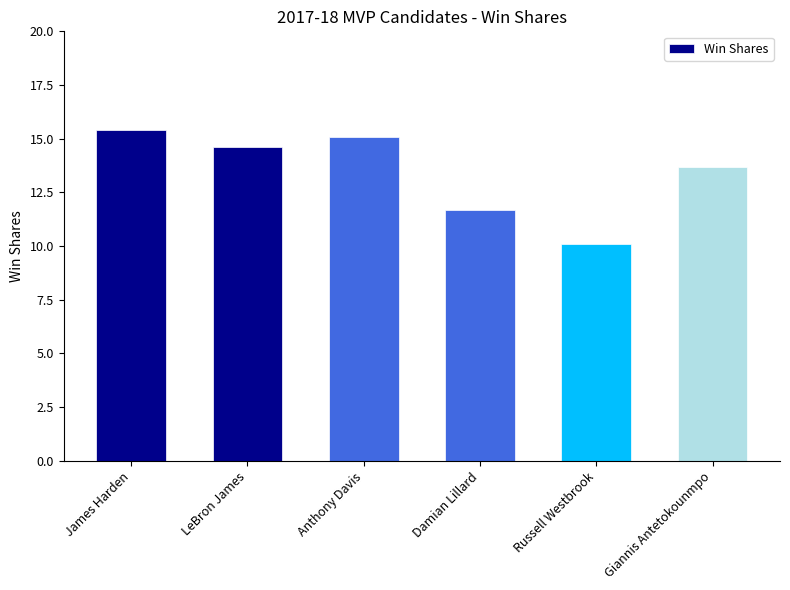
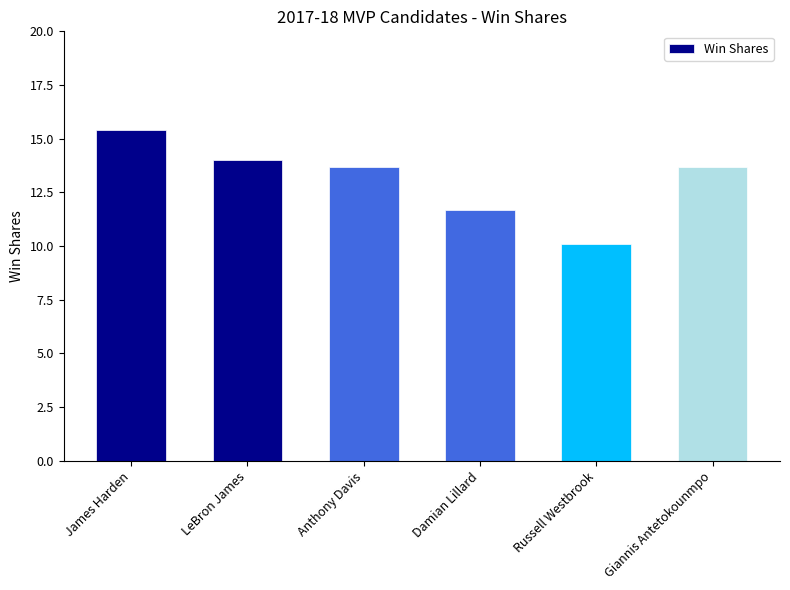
LeBron James: 14.6 -> 14.0
Anthony Davis: 15.1 -> 13.7
